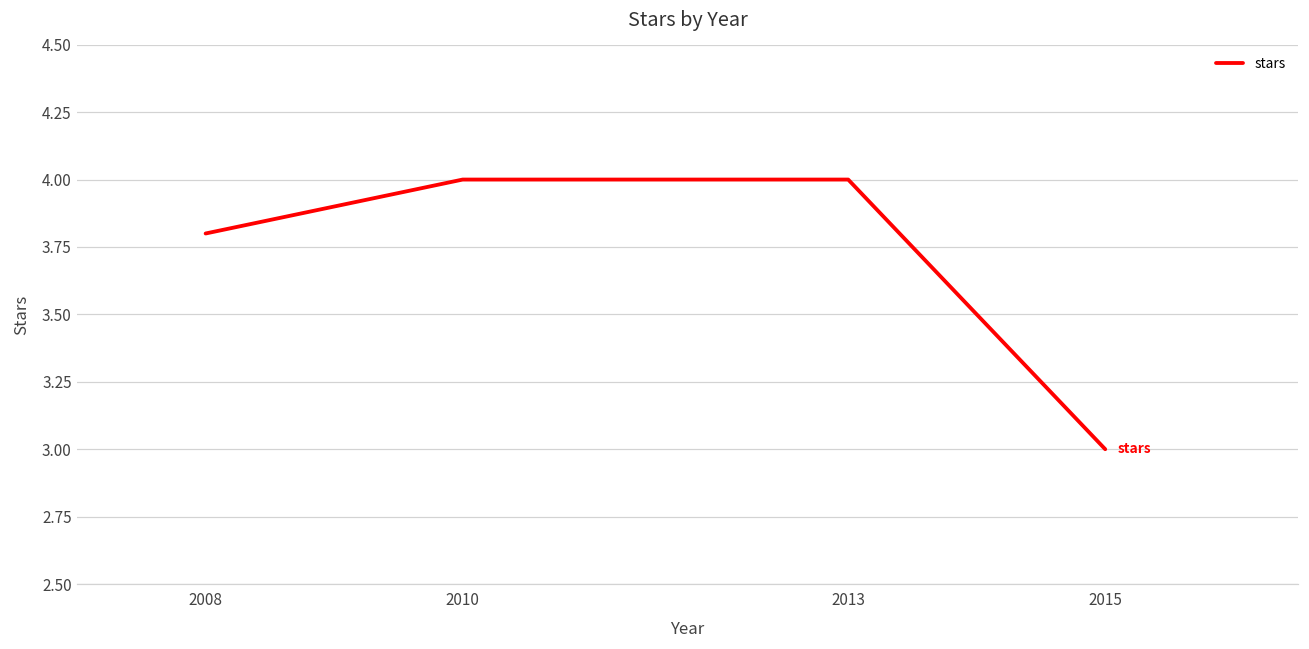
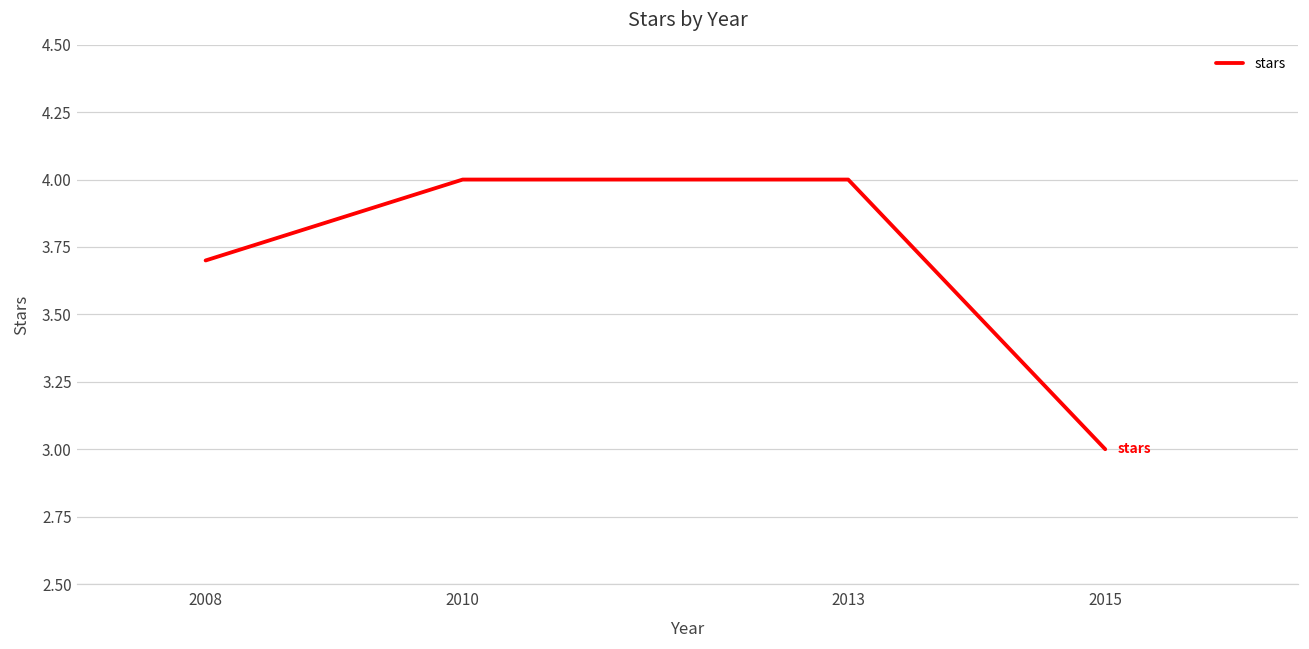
2008: 3.8 -> 3.7
